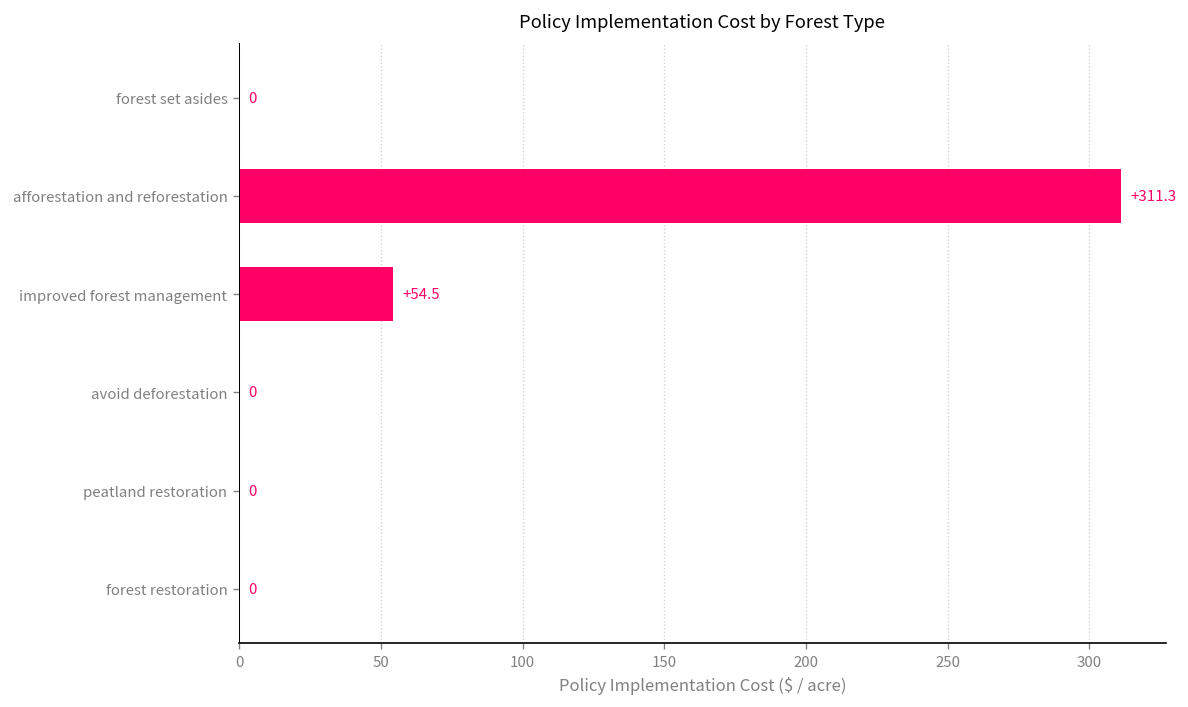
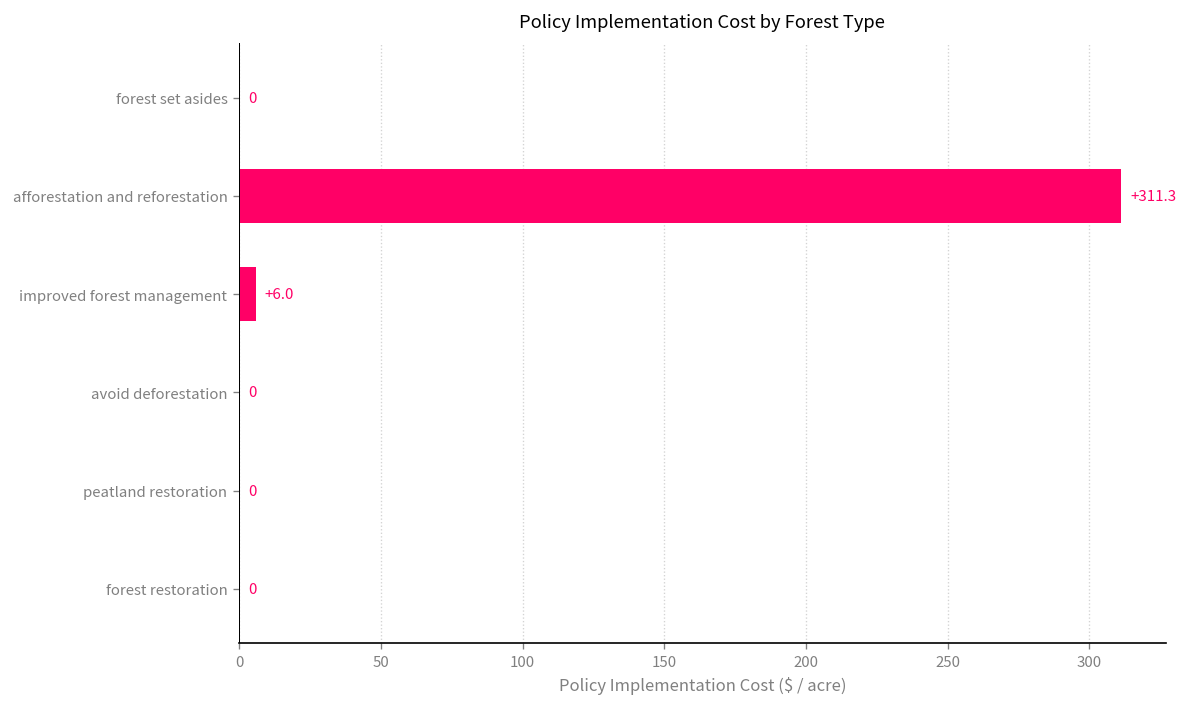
improved forest management: +54.5 -> +6.0
